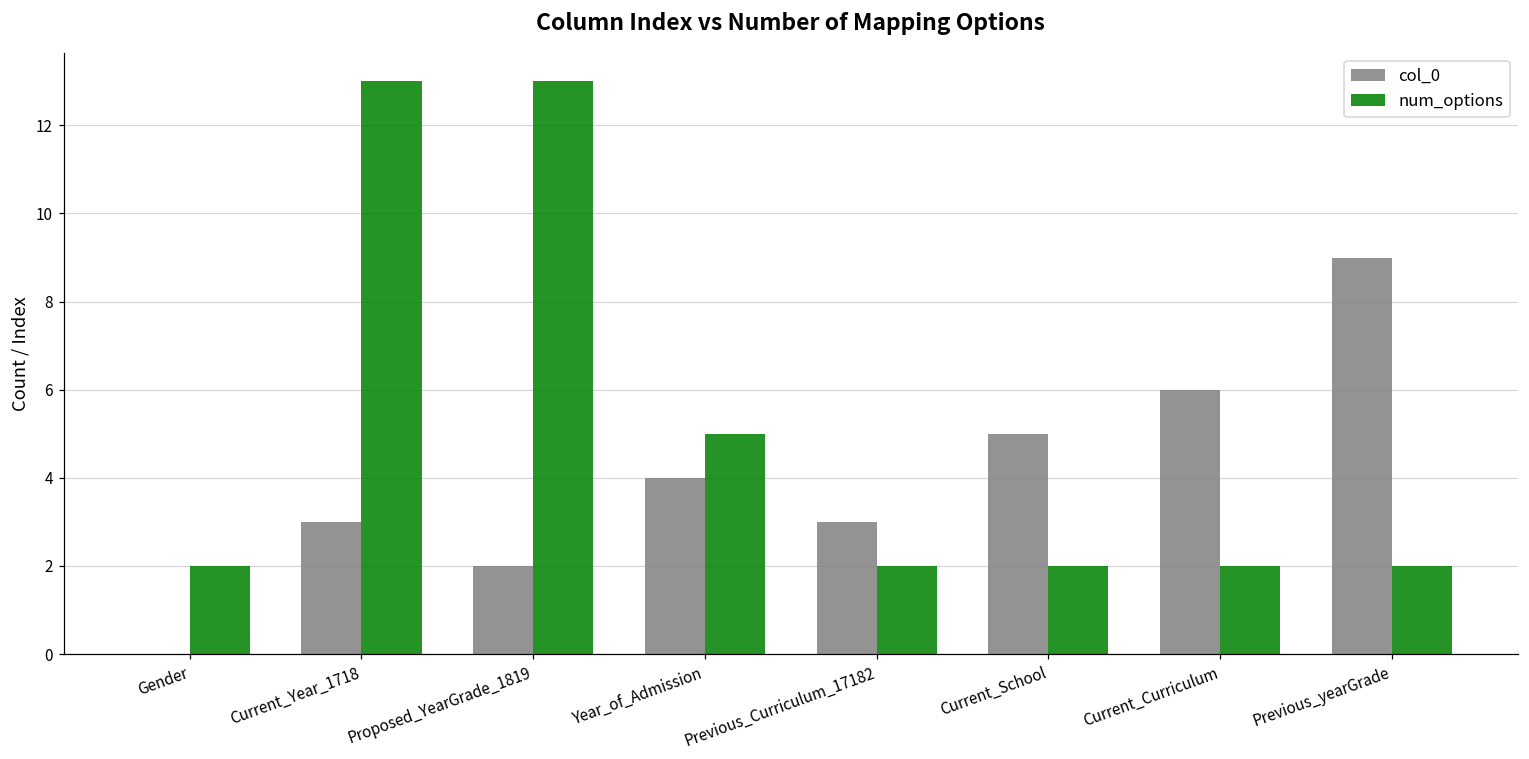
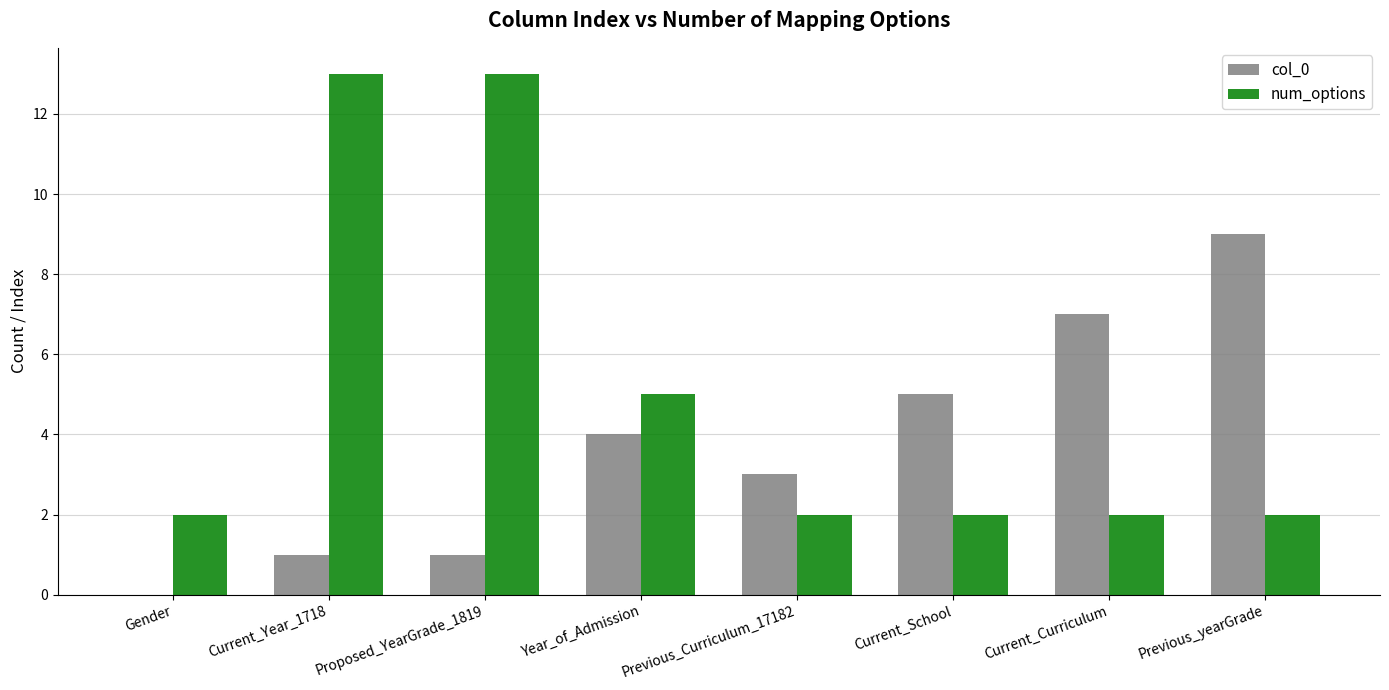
col_0, Current_Year_1718: 3 -> 1
col_0, Proposed_YearGrade_1819: 2 -> 1
col_0, Current_Curriculum: 6 -> 7
